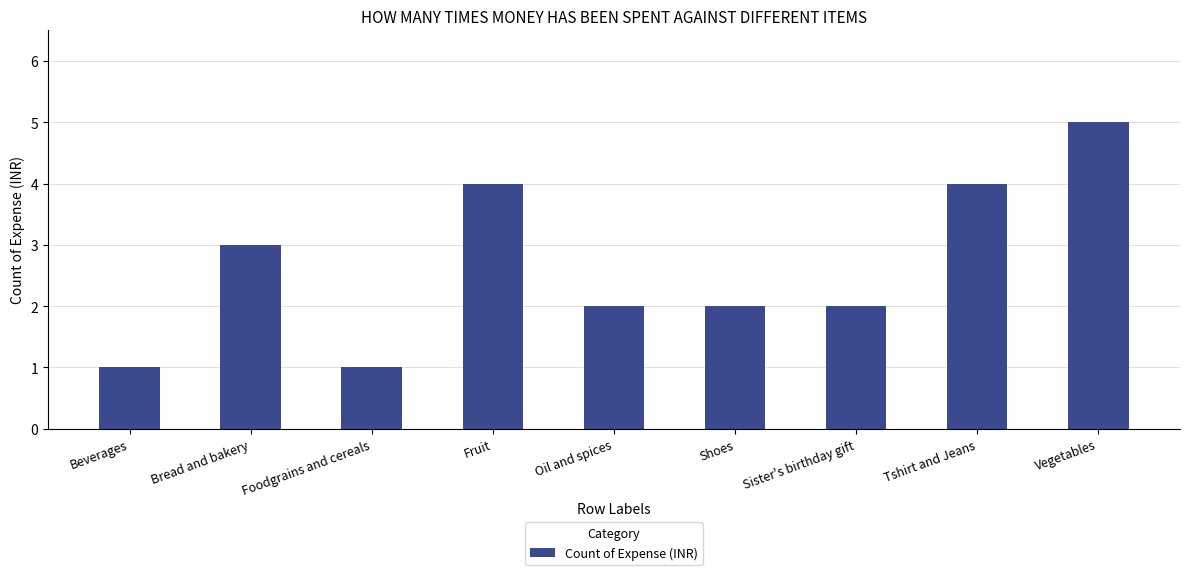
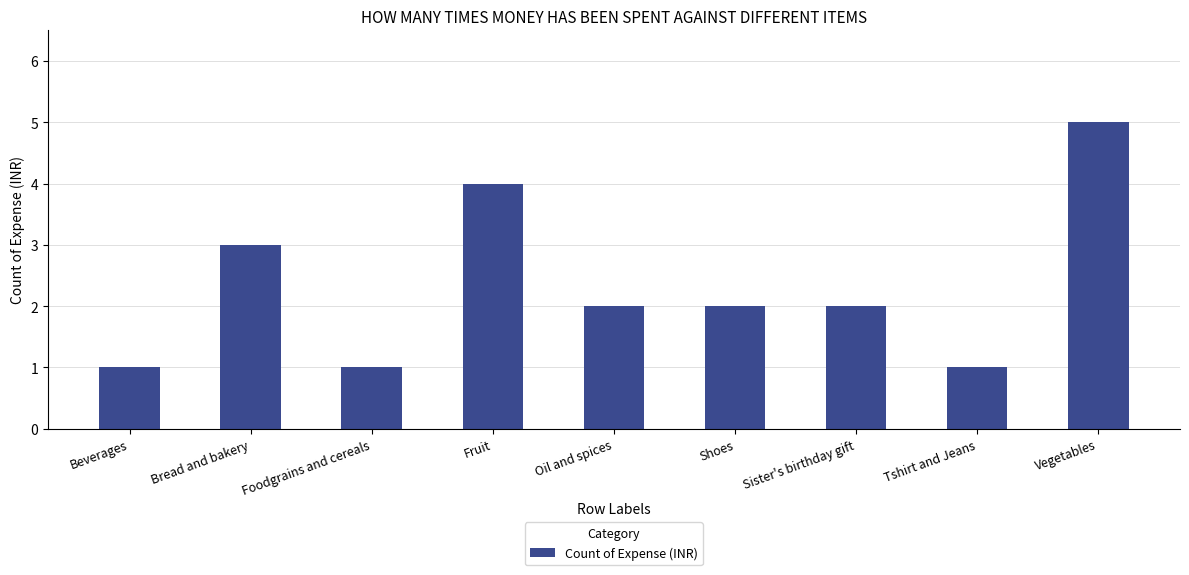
Tshirt and Jeans: 4 -> 1
